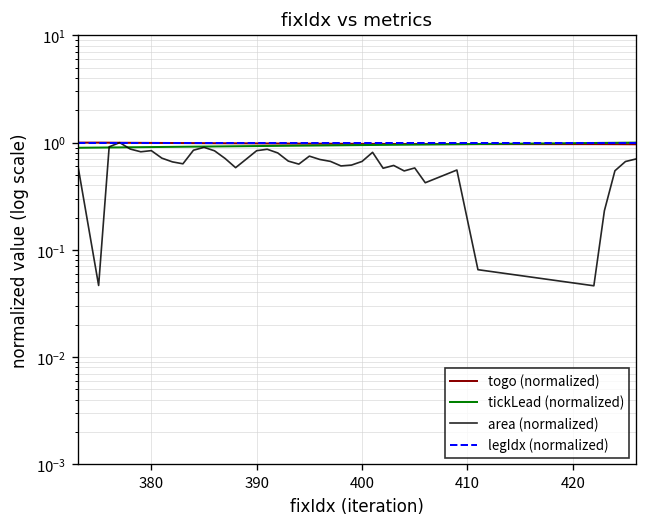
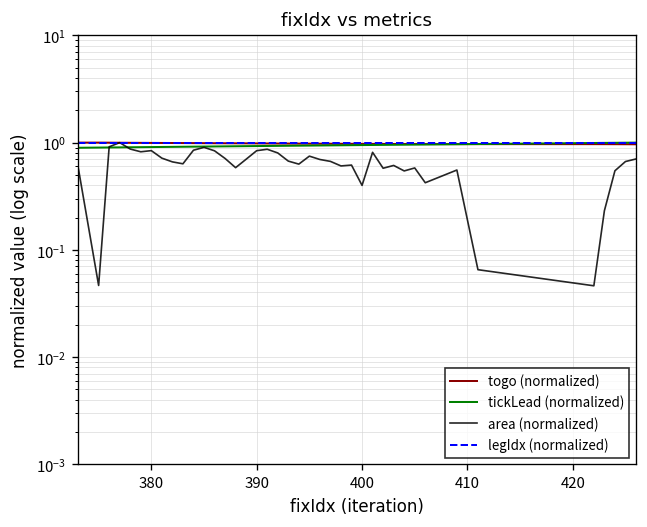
area (normalized), 400: 0.7 -> 0.4
